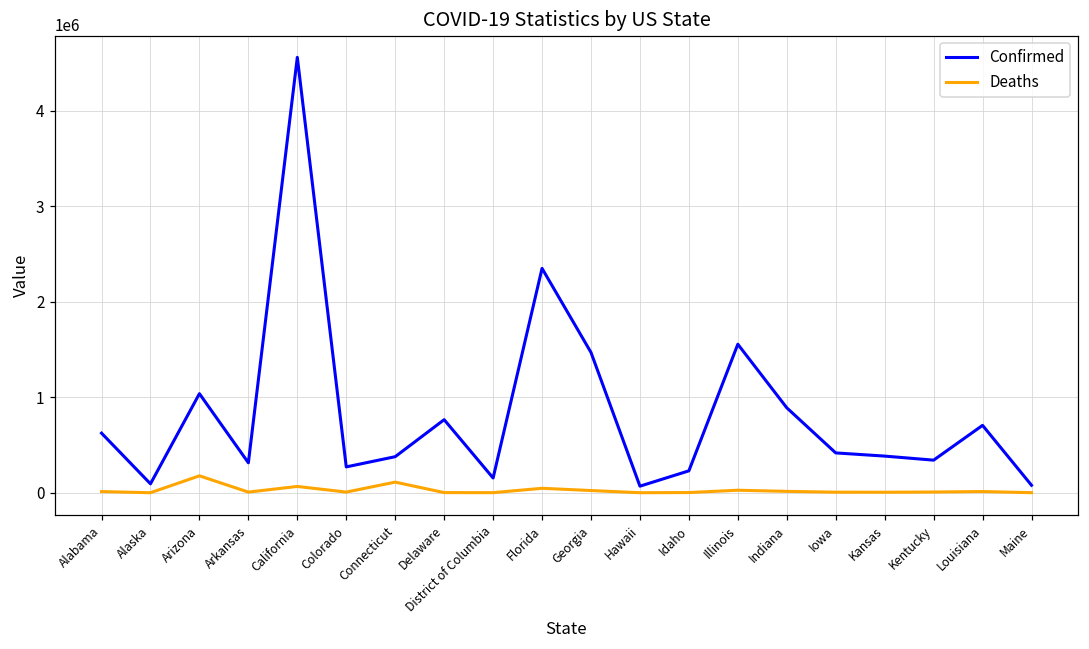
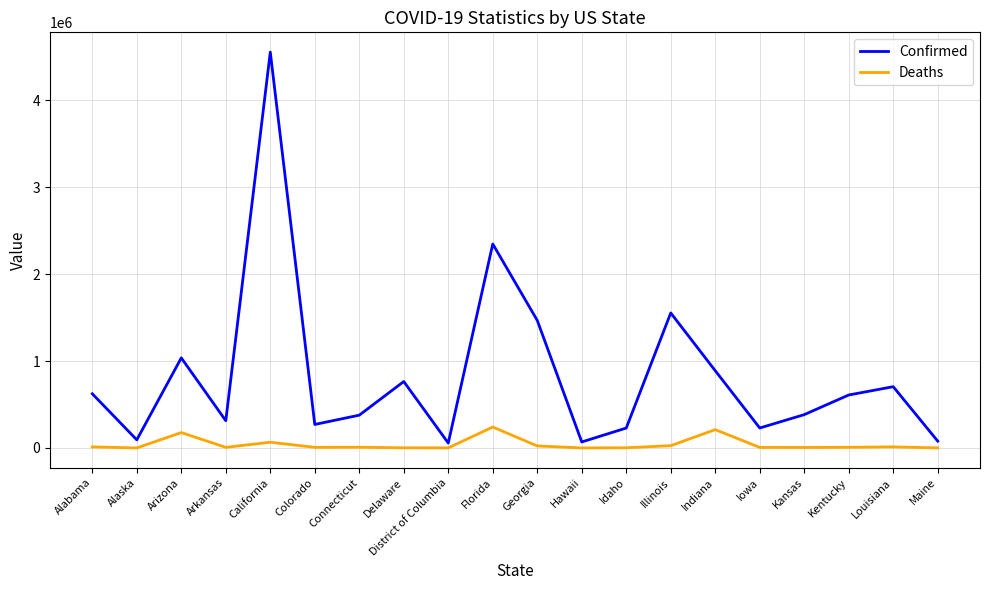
Deaths, Connecticut: 100000 -> 0
Confirmed, District of Columbia: 200000 -> 100000
Deaths, Florida: 0 -> 200000
Deaths, Indiana: 0 -> 200000
Confirmed, Iowa: 400000 -> 200000
Confirmed, Kentucky: 300000 -> 600000
